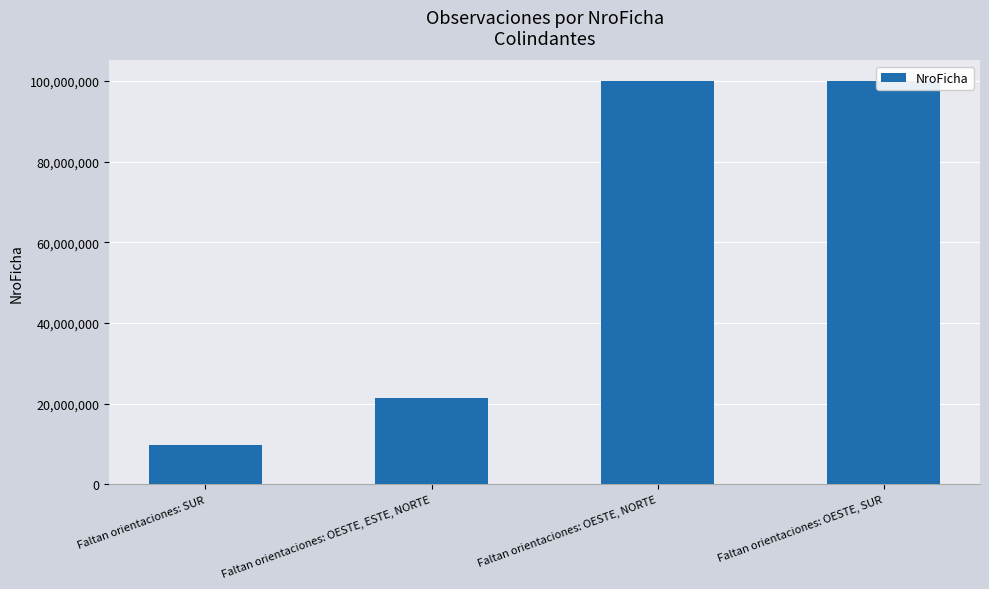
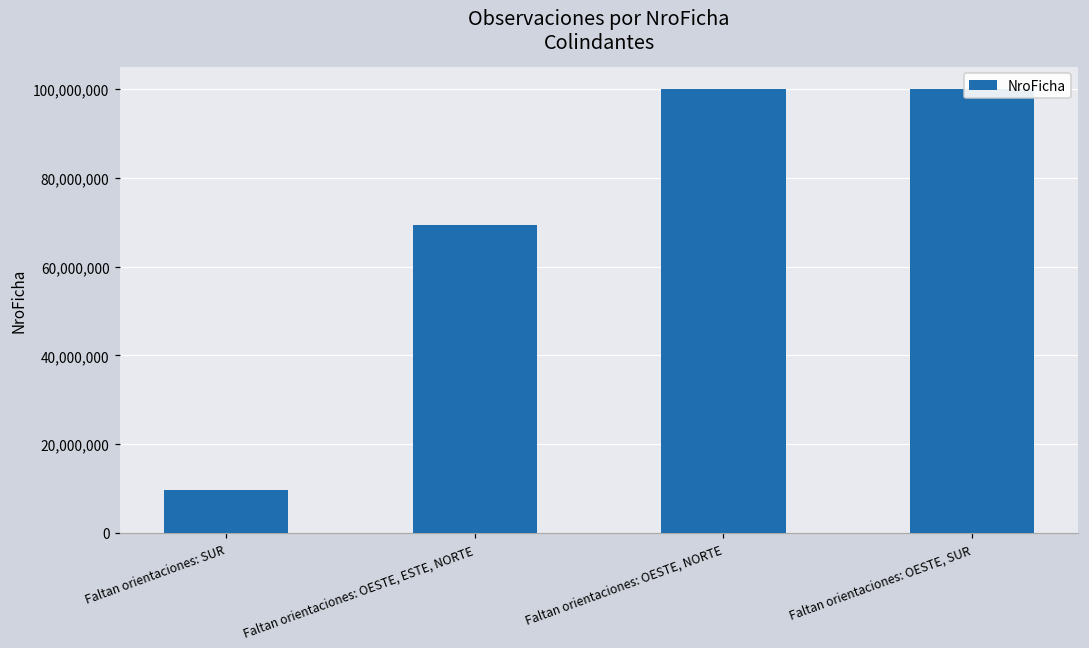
Faltan orientaciones: OESTE, ESTE, NORTE: 21,000,000 -> 69,000,000
